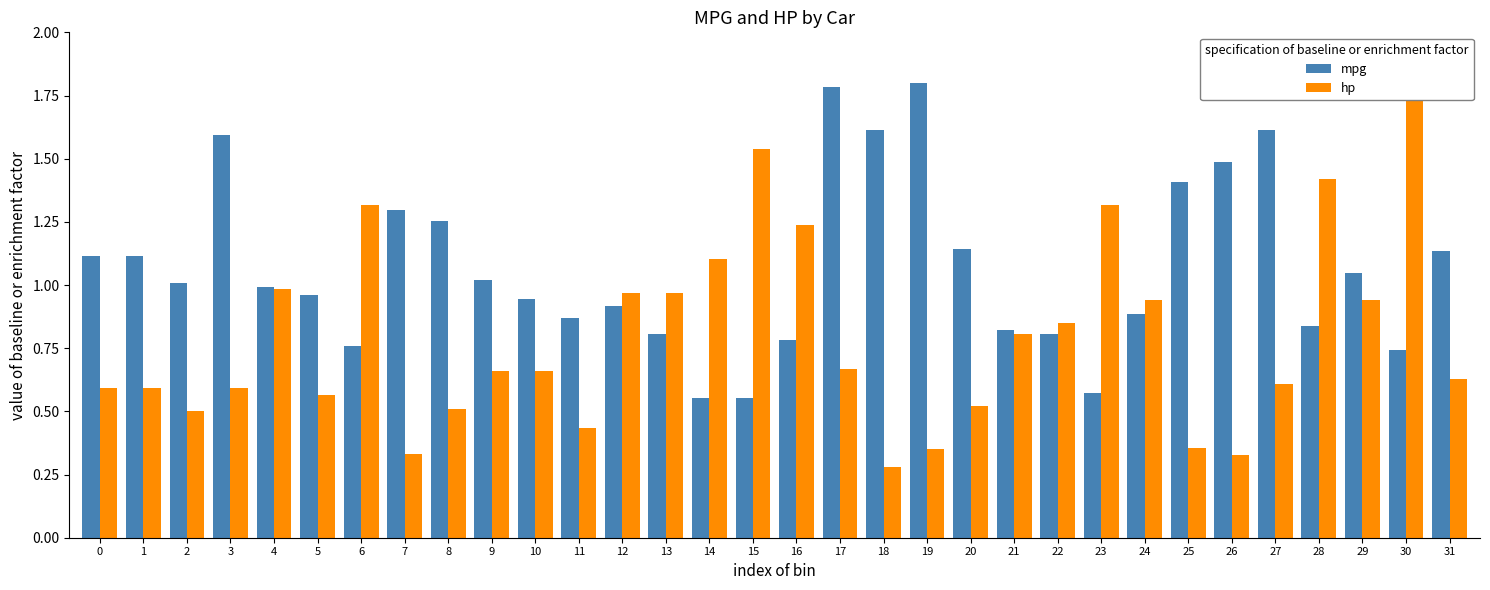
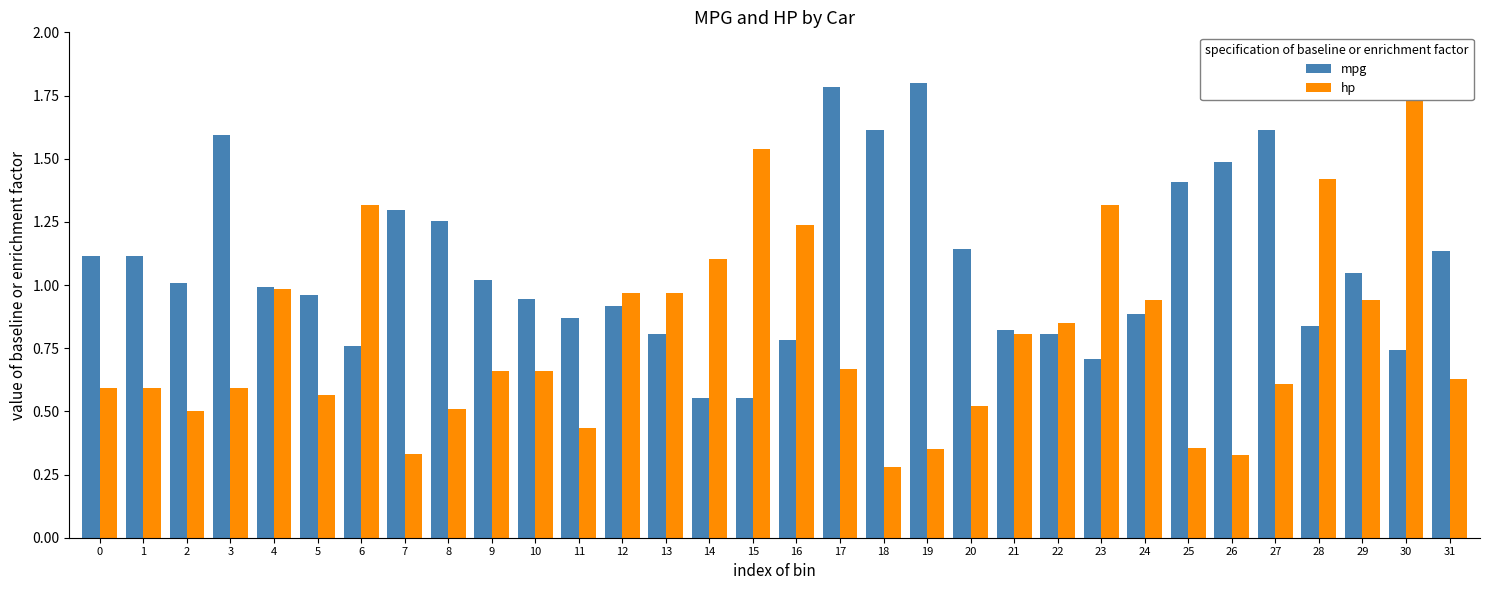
mpg, 23: 0.57 -> 0.71
